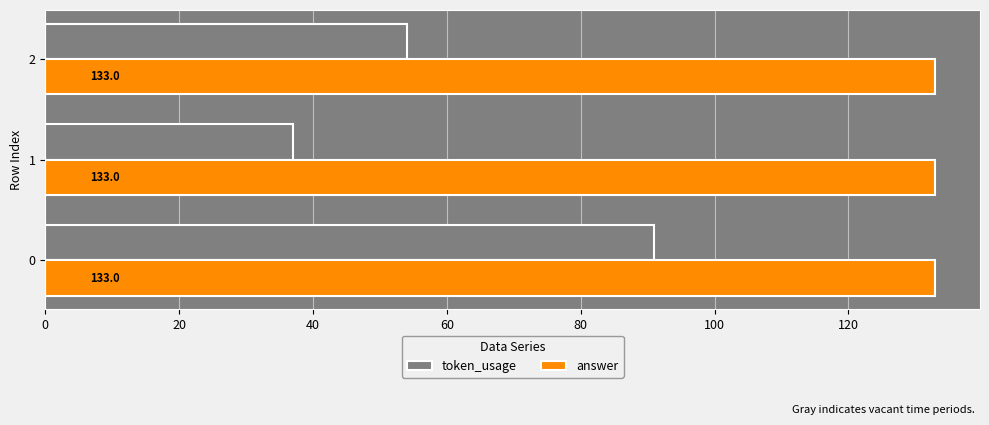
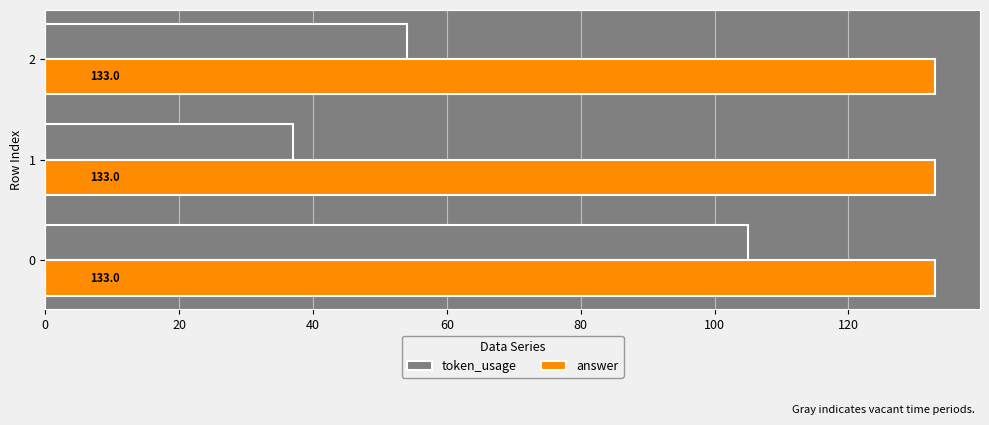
token_usage, 0: 91 -> 105
